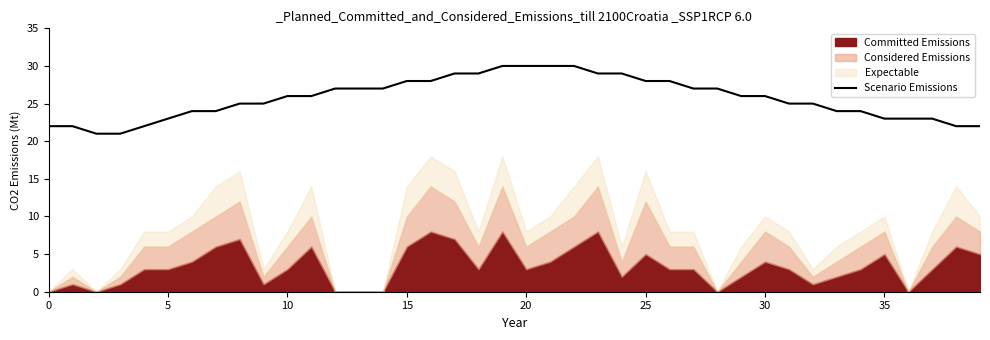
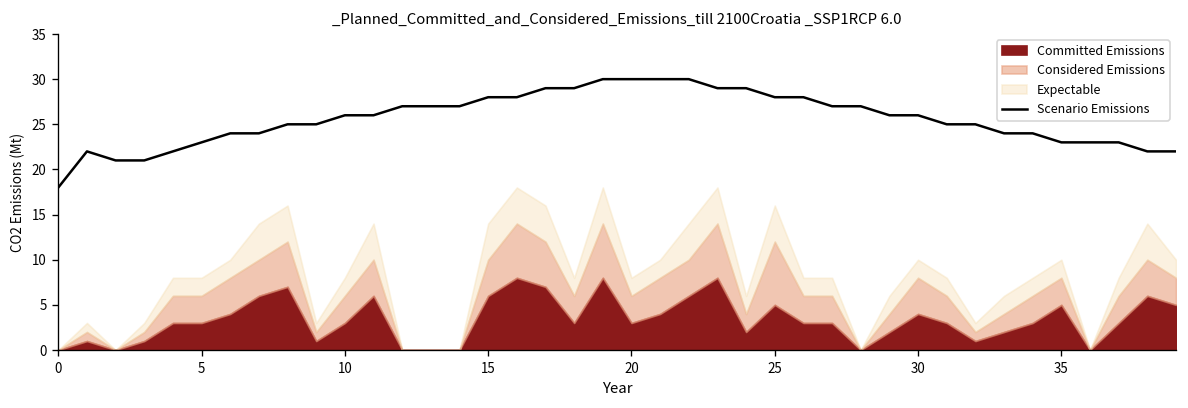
Scenario Emissions, 0: 22 -> 18
